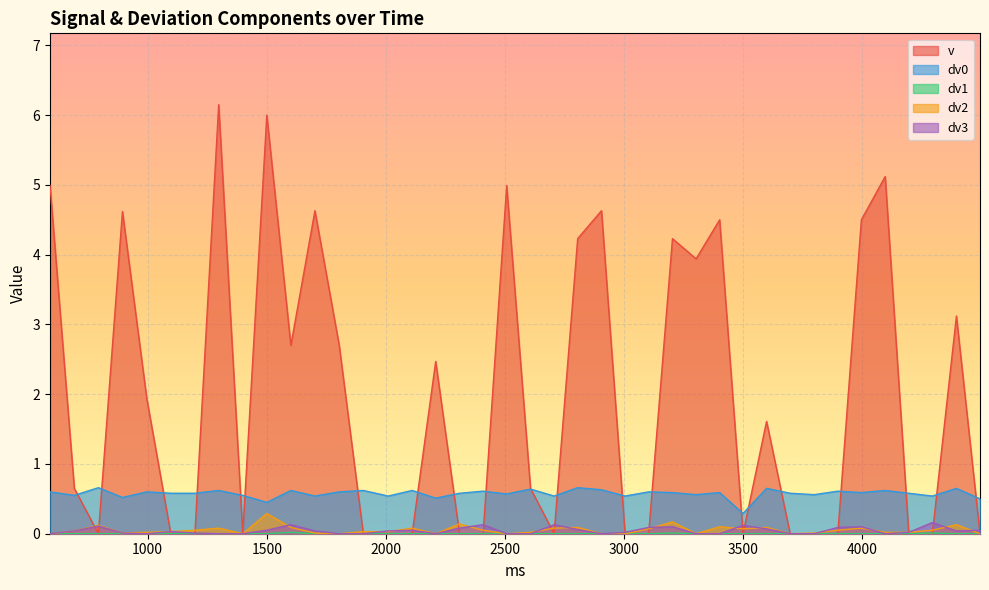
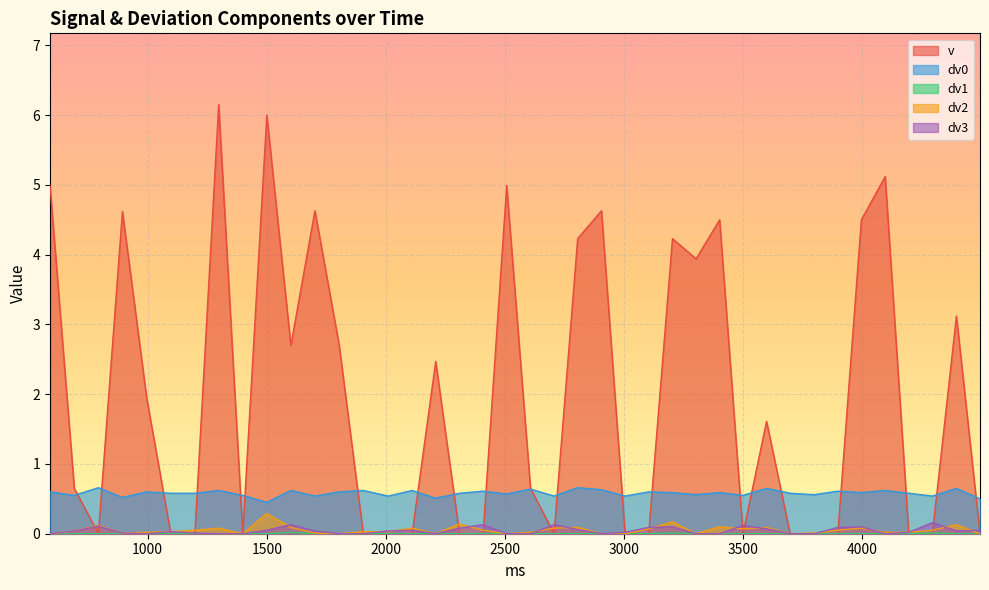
dv0, 3500: 0.3 -> 0.6
